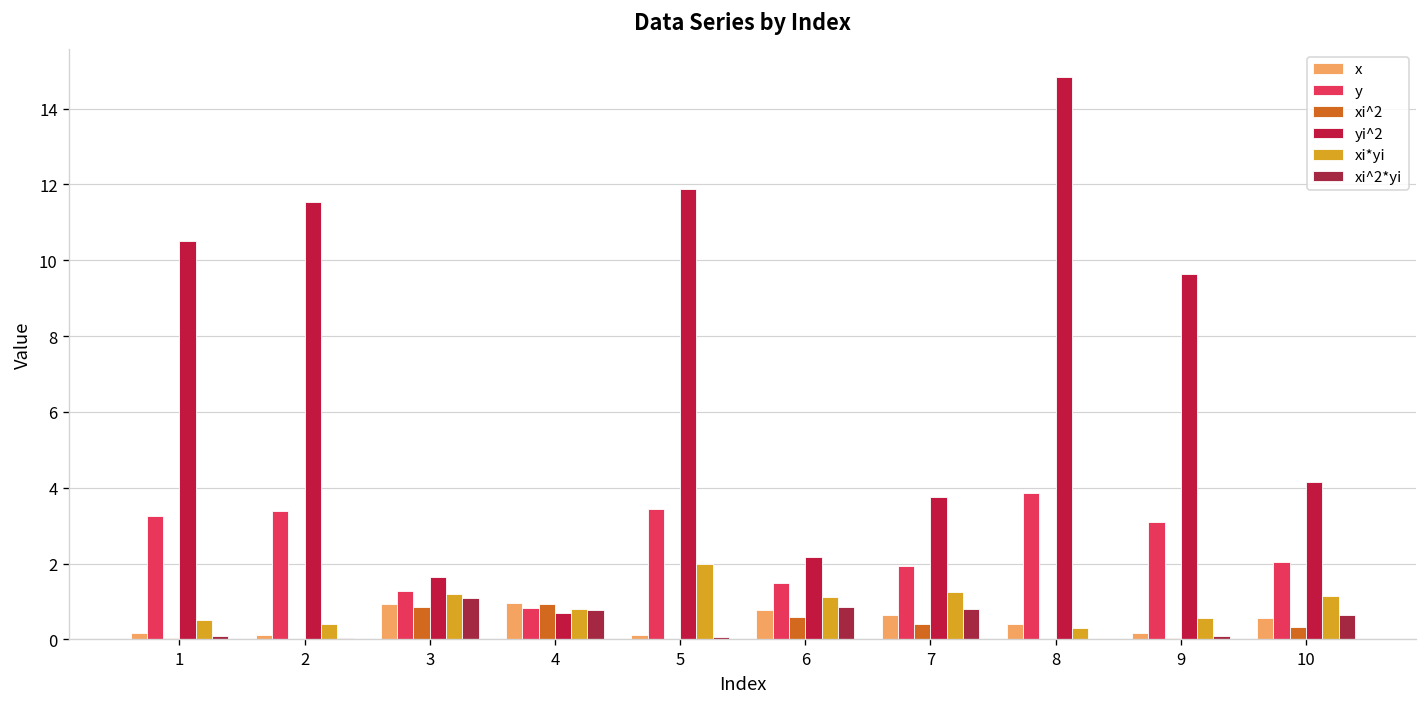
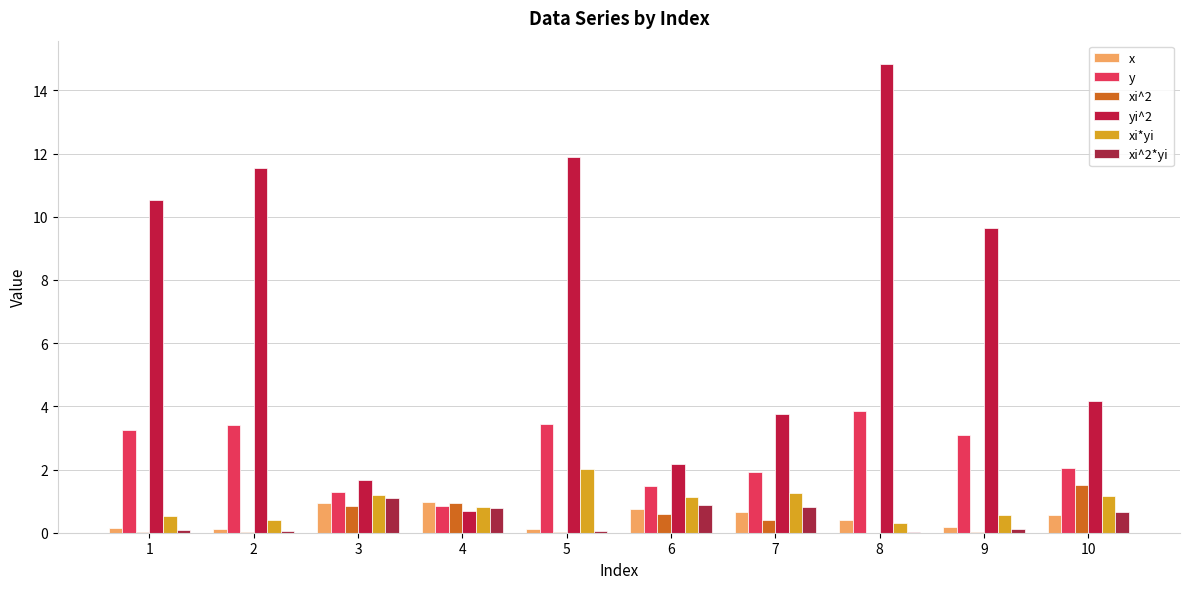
xi^2, 10: 0.3 -> 1.5
